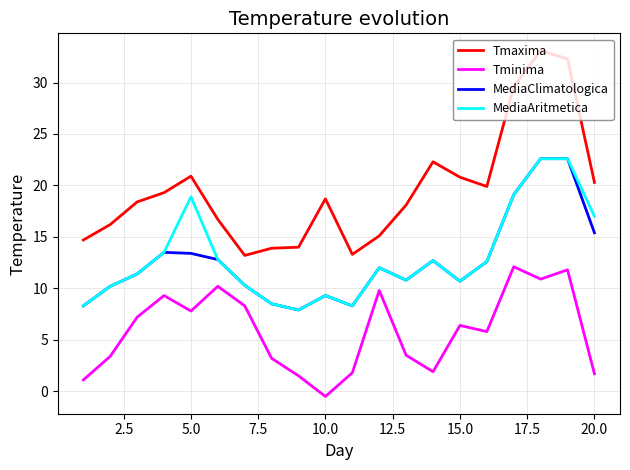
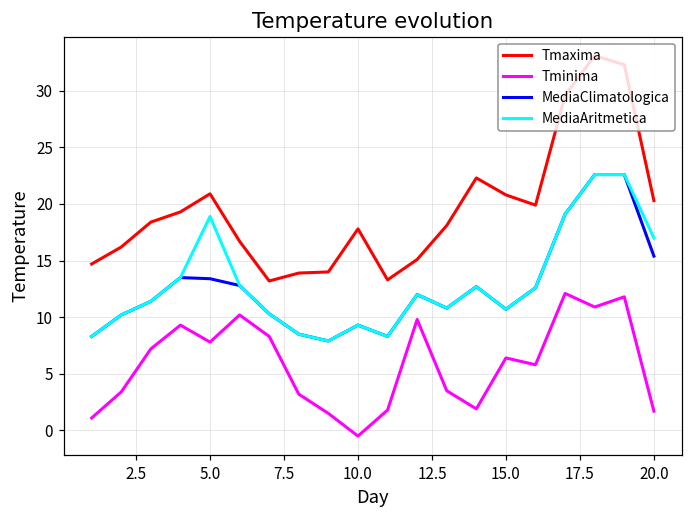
Tmaxima, 10.0: 18.7 -> 17.8
